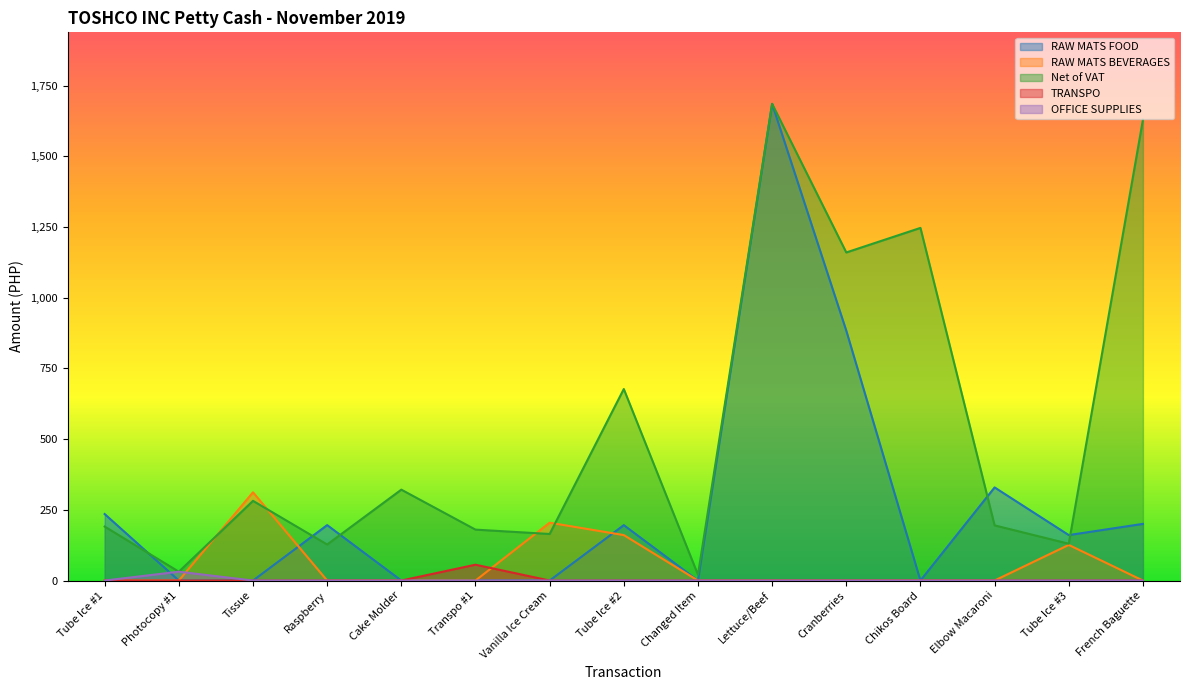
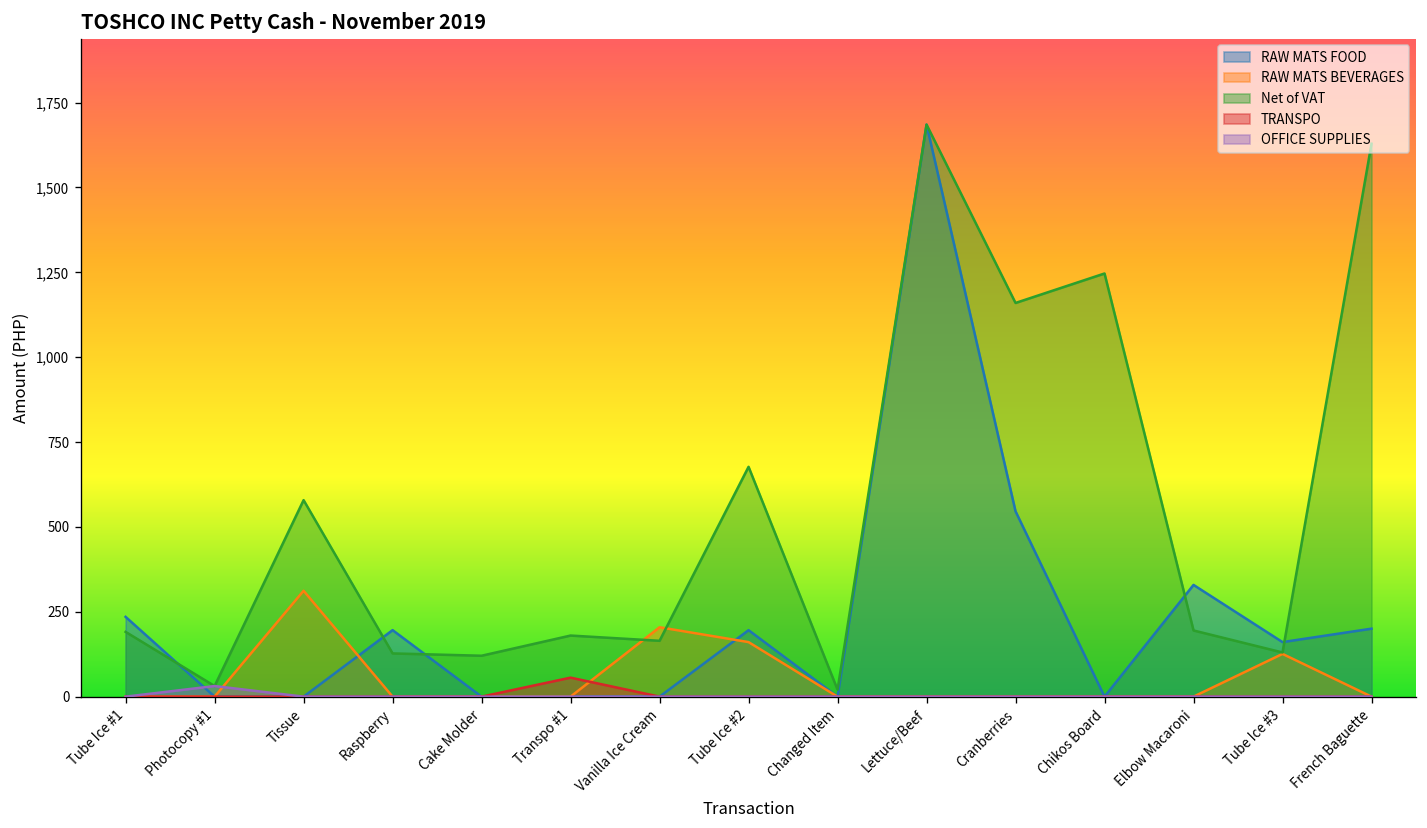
Net of VAT, Tissue: 280 -> 580
Net of VAT, Cake Molder: 320 -> 120
RAW MATS FOOD, Cranberries: 880 -> 550
